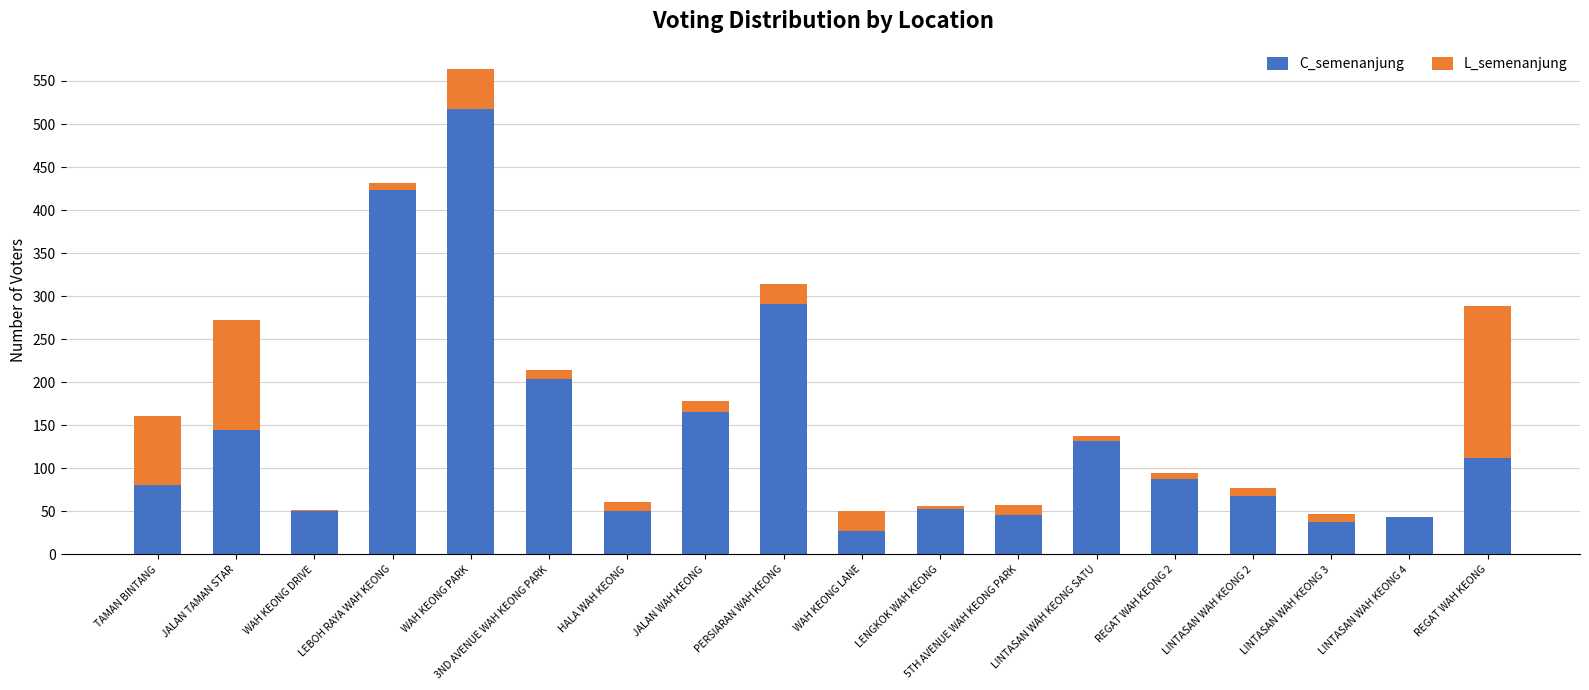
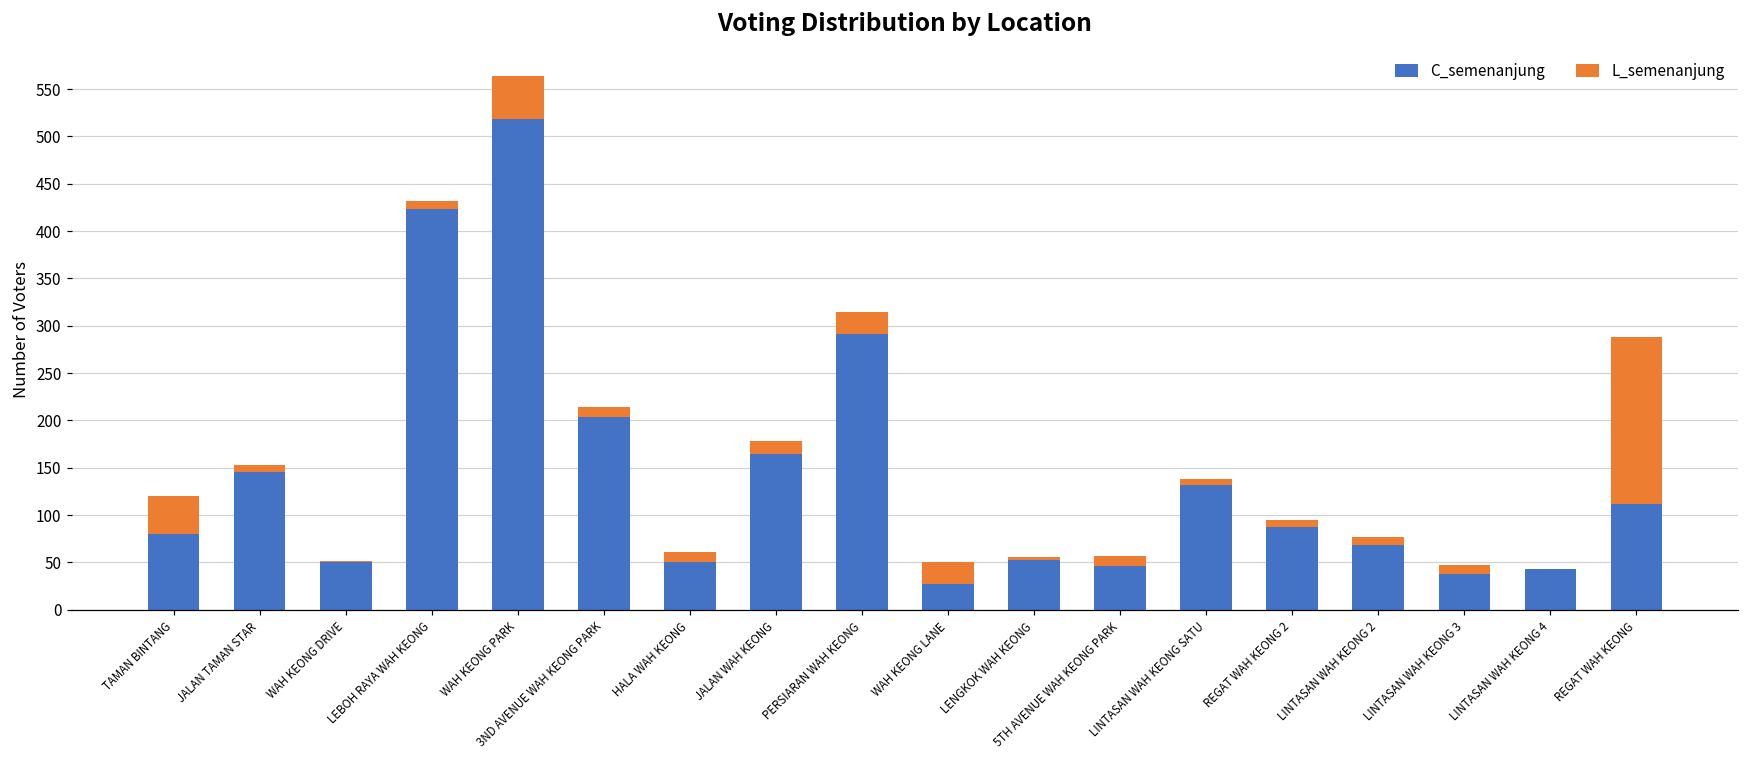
L_semenanjung, TAMAN BINTANG: 80 -> 40
L_semenanjung, JALAN TAMAN STAR: 130 -> 10
